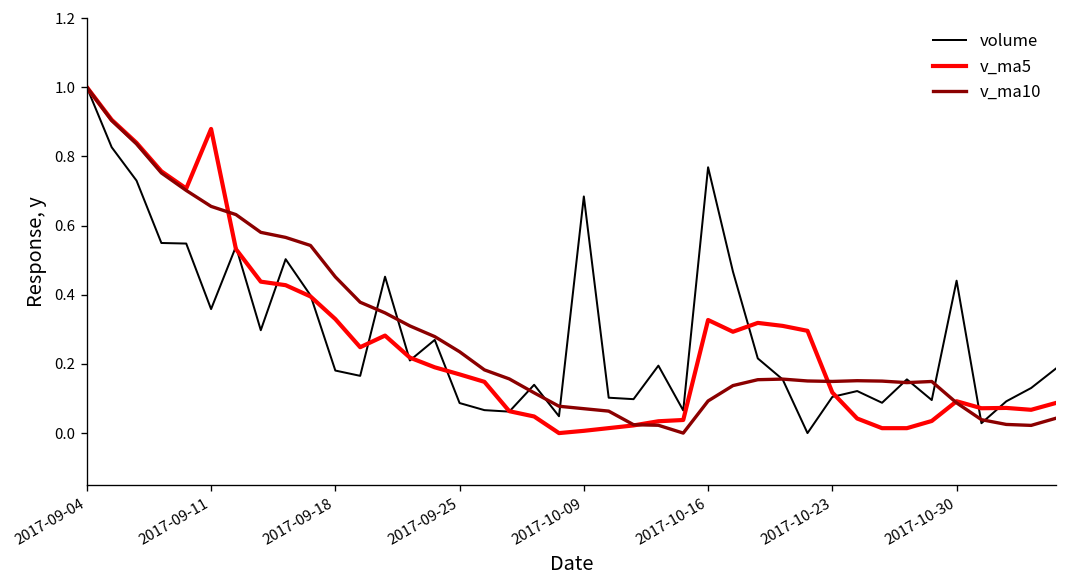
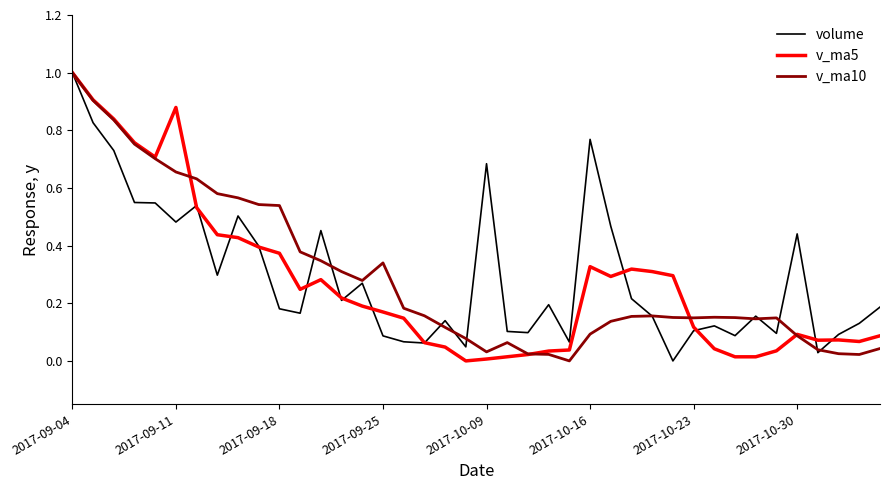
volume, 2017-09-11: 0.36 -> 0.48
v_ma5, 2017-09-18: 0.33 -> 0.37
v_ma10, 2017-09-18: 0.45 -> 0.54
v_ma10, 2017-09-25: 0.24 -> 0.34
v_ma10, 2017-10-09: 0.07 -> 0.03
